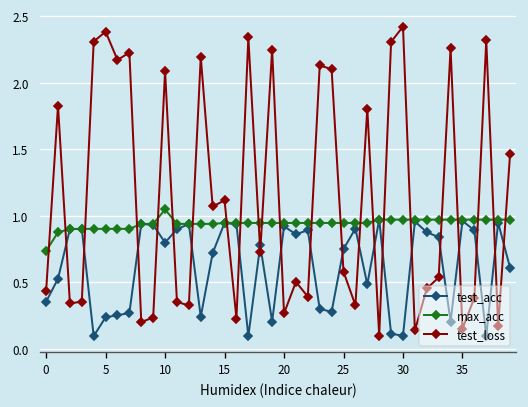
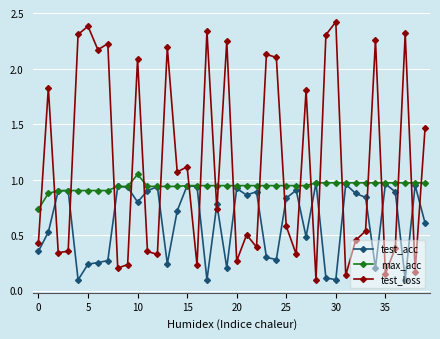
test_acc, 25: 0.75 -> 0.83
